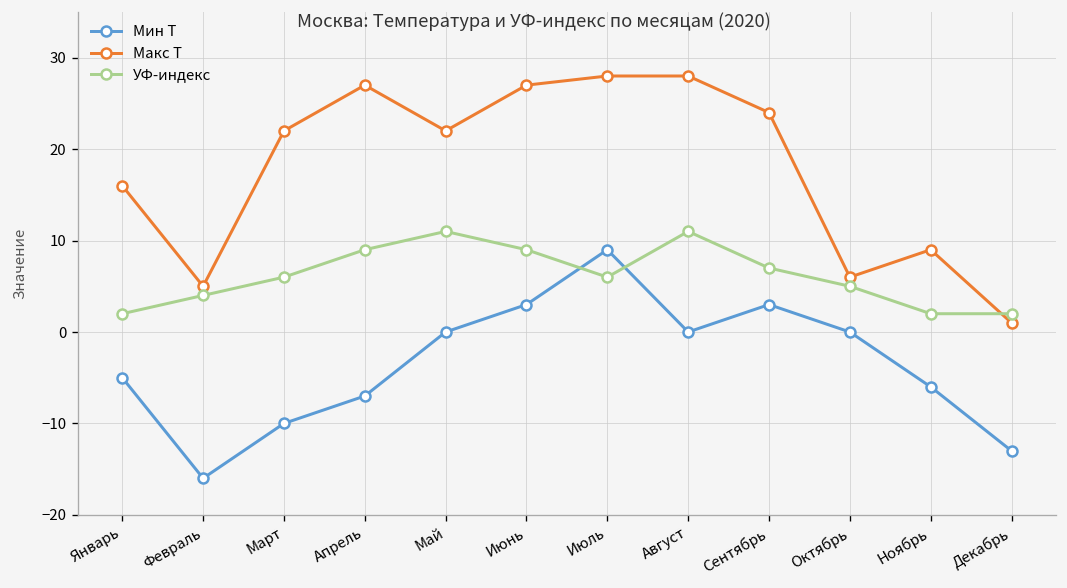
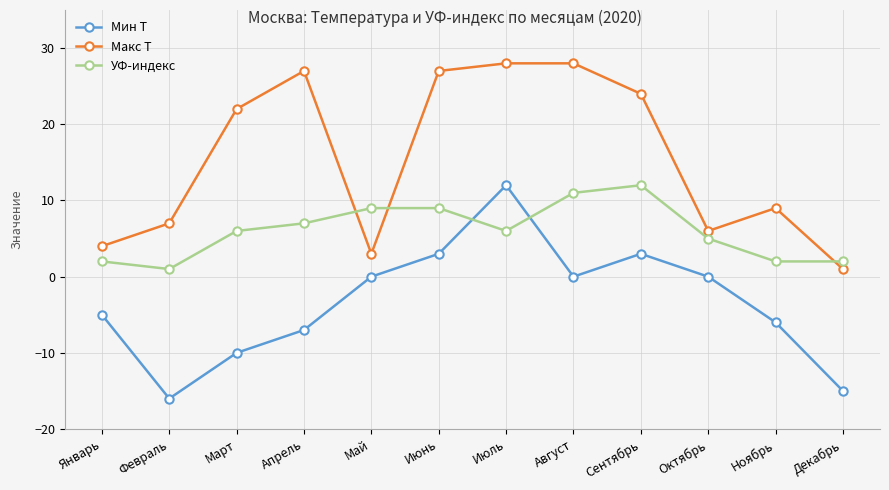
Макс T, Январь: 16 -> 4
Макс T, Февраль: 5 -> 7
УФ-индекс, Февраль: 4 -> 1
УФ-индекс, Апрель: 9 -> 7
Макс T, Май: 22 -> 3
УФ-индекс, Май: 11 -> 9
Мин T, Июль: 9 -> 12
УФ-индекс, Сентябрь: 7 -> 12
Мин T, Декабрь: -13 -> -15
